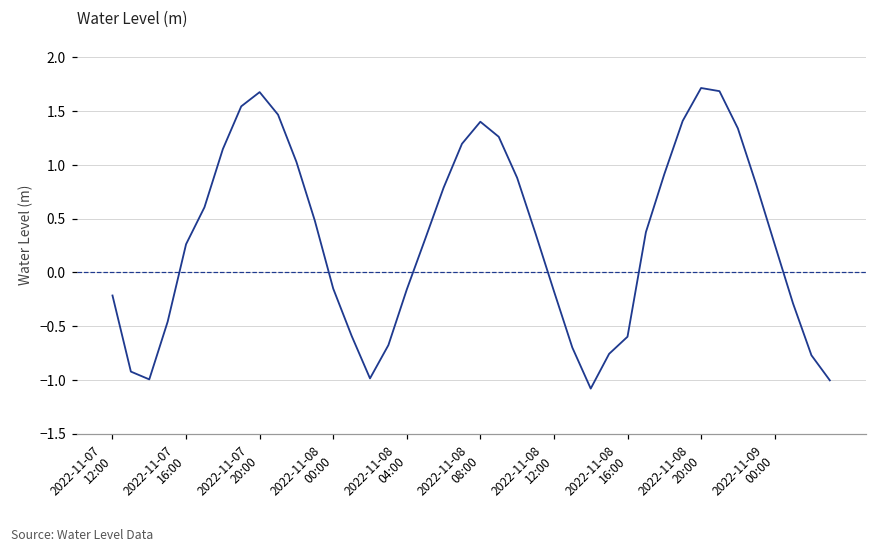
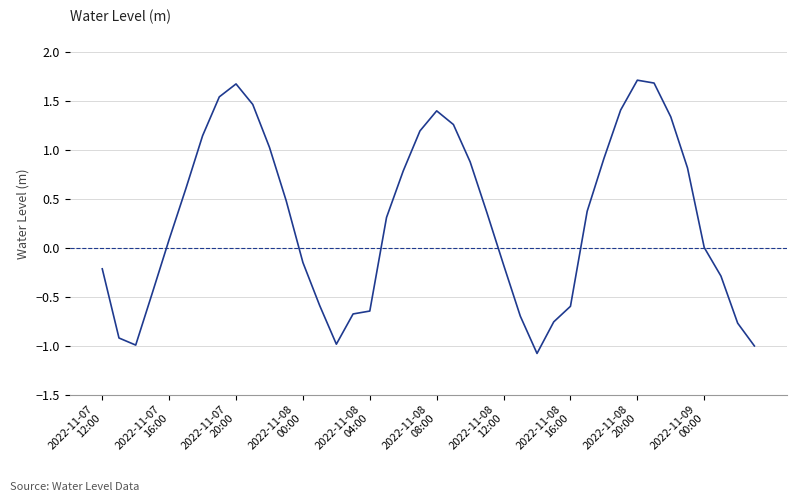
2022-11-07 16:00: 0.3 -> 0.1
2022-11-08 04:00: -0.2 -> -0.6
2022-11-09 00:00: 0.3 -> 0.0
